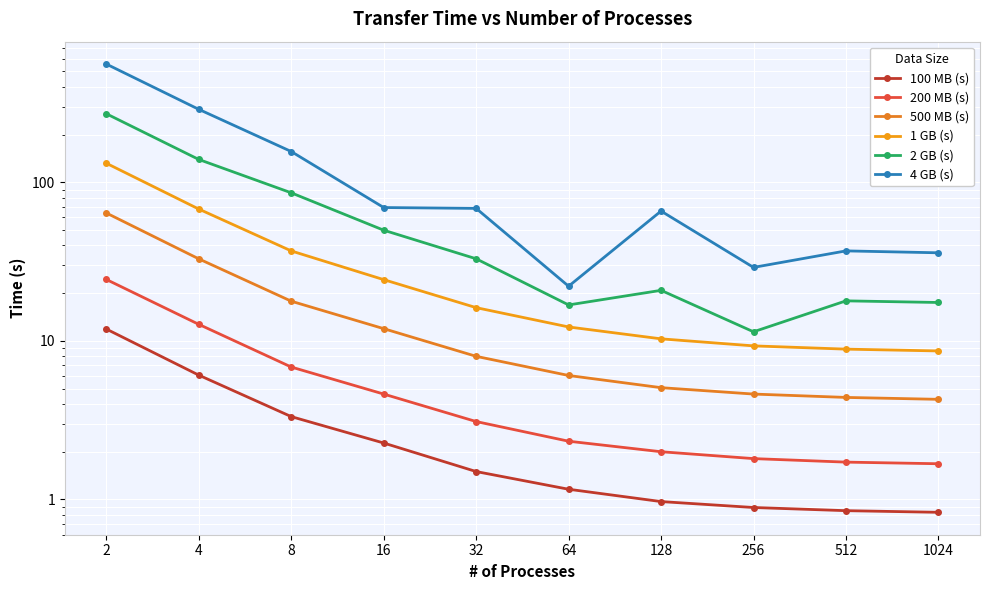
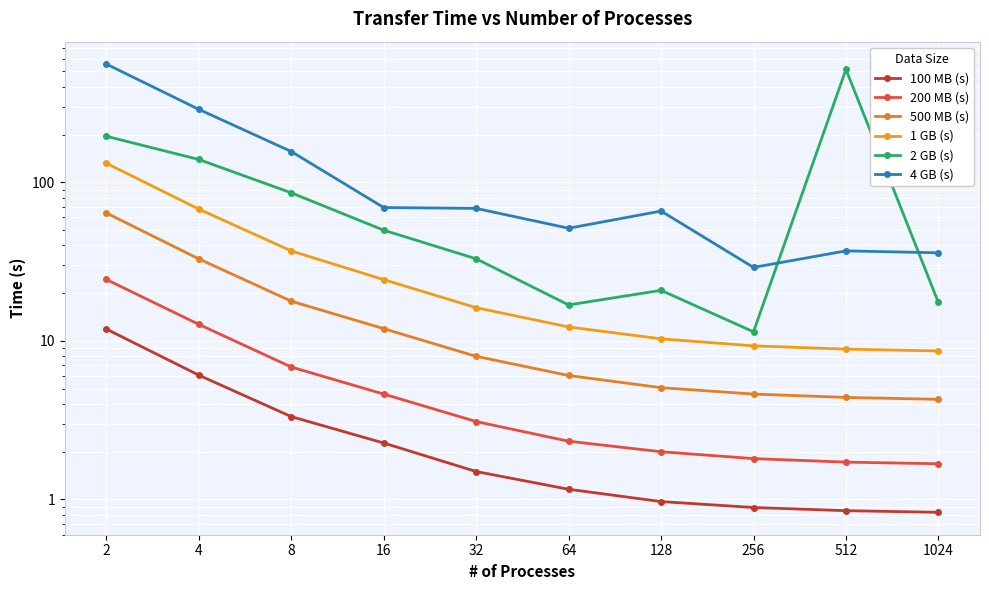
2 GB (s), 2: 270 -> 200
4 GB (s), 64: 22 -> 51
2 GB (s), 512: 18 -> 520
